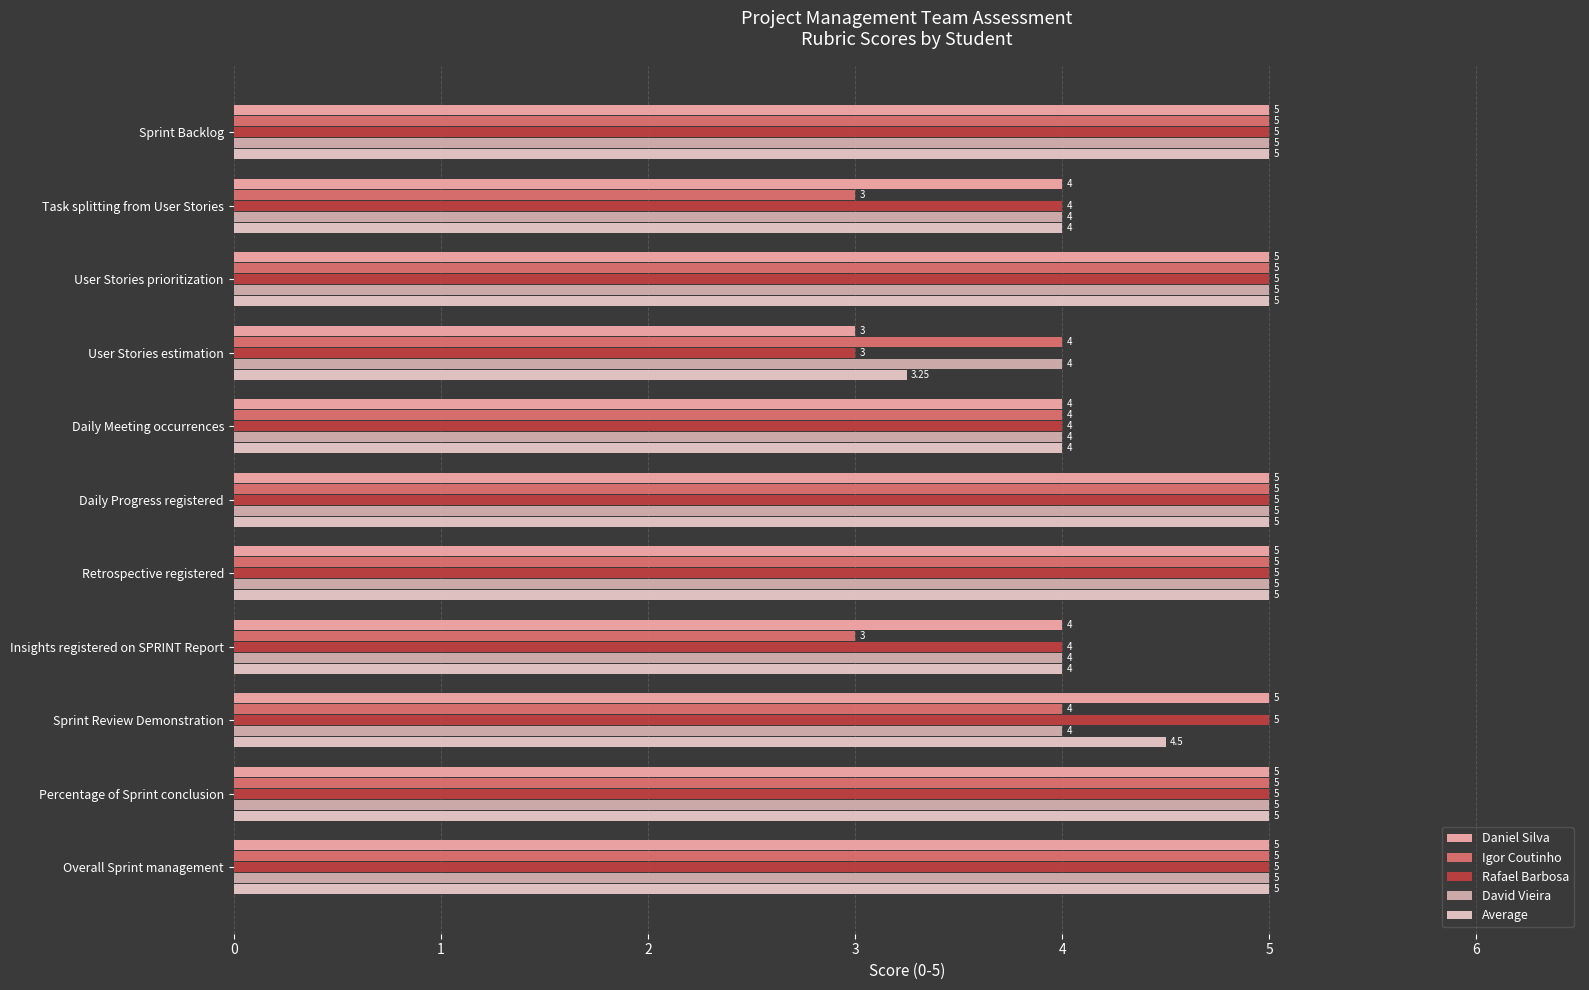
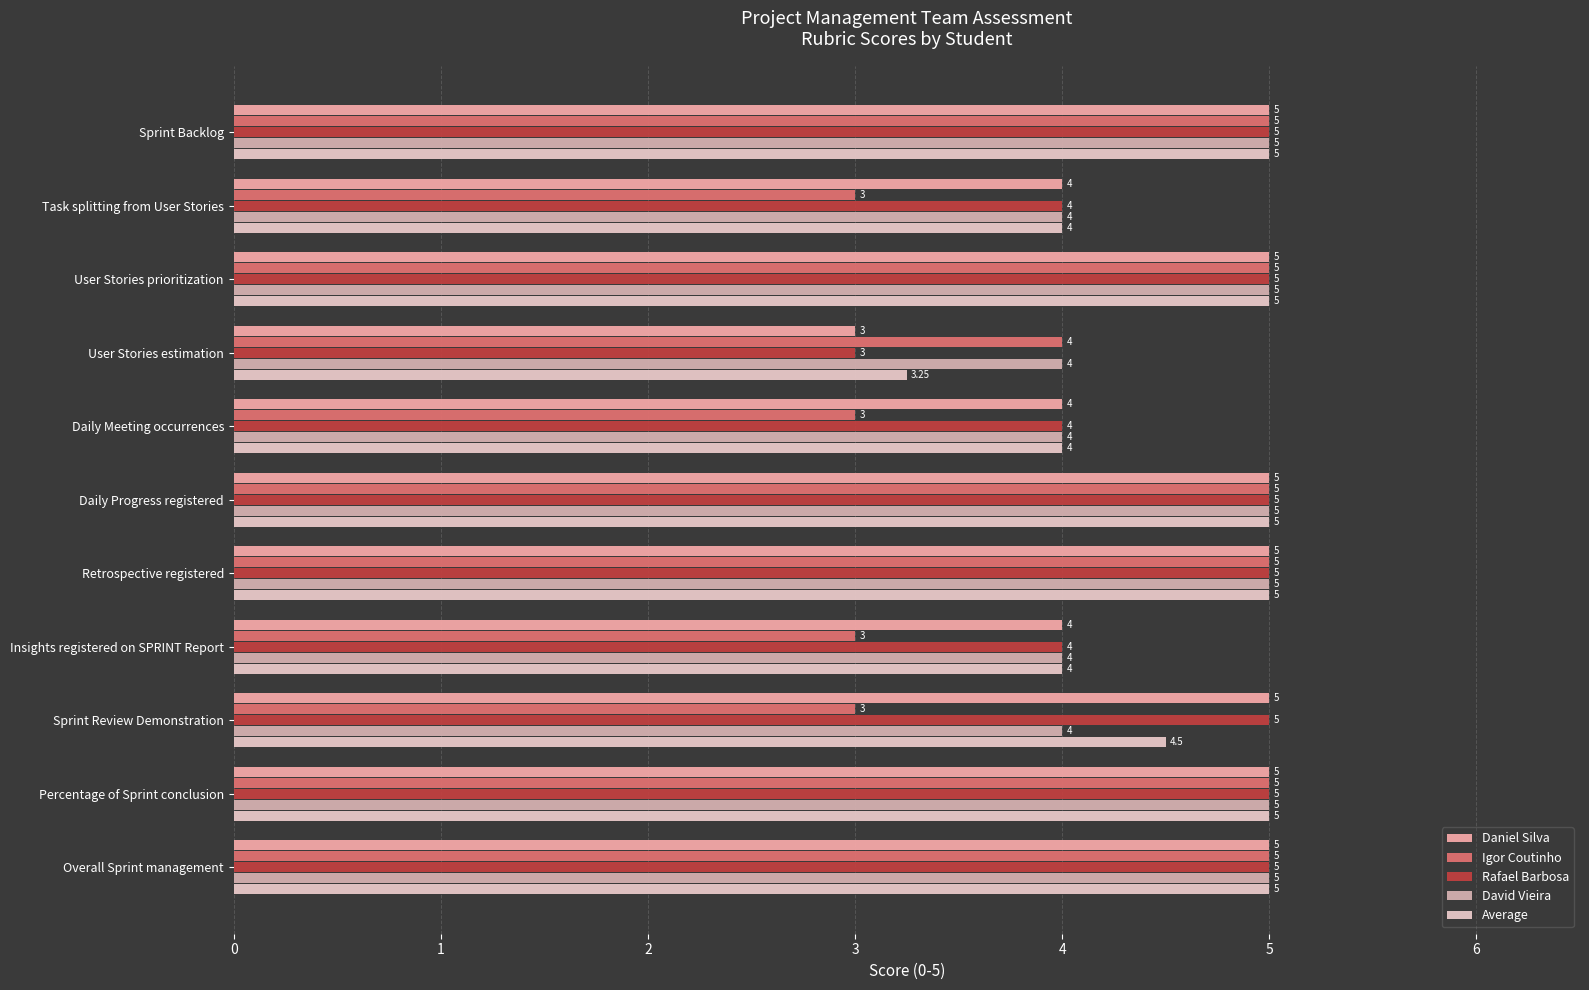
Igor Coutinho, Daily Meeting occurrences: 4 -> 3
Igor Coutinho, Sprint Review Demonstration: 4 -> 3
